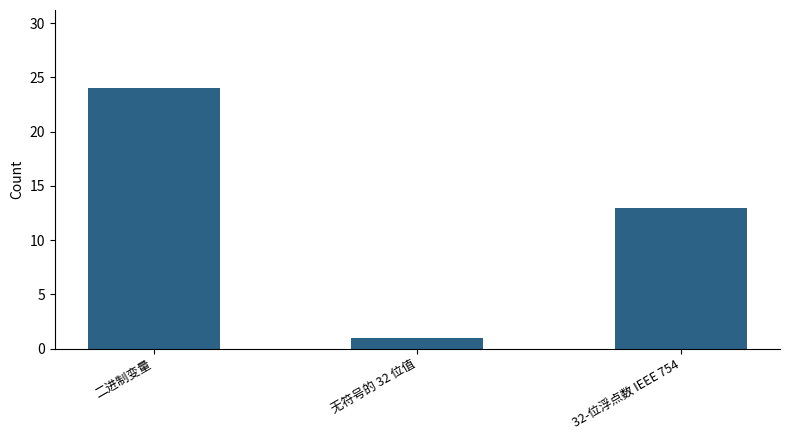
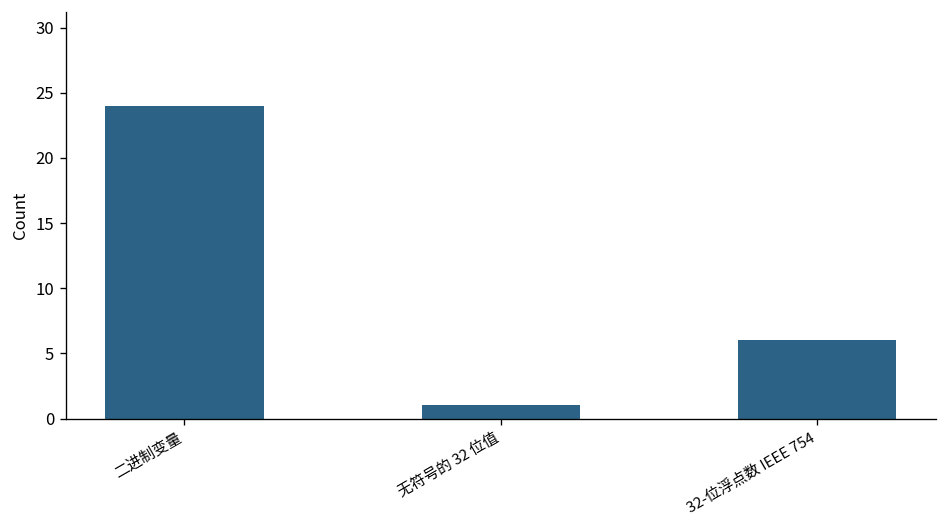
32-位浮点数 IEEE 754: 13 -> 6
